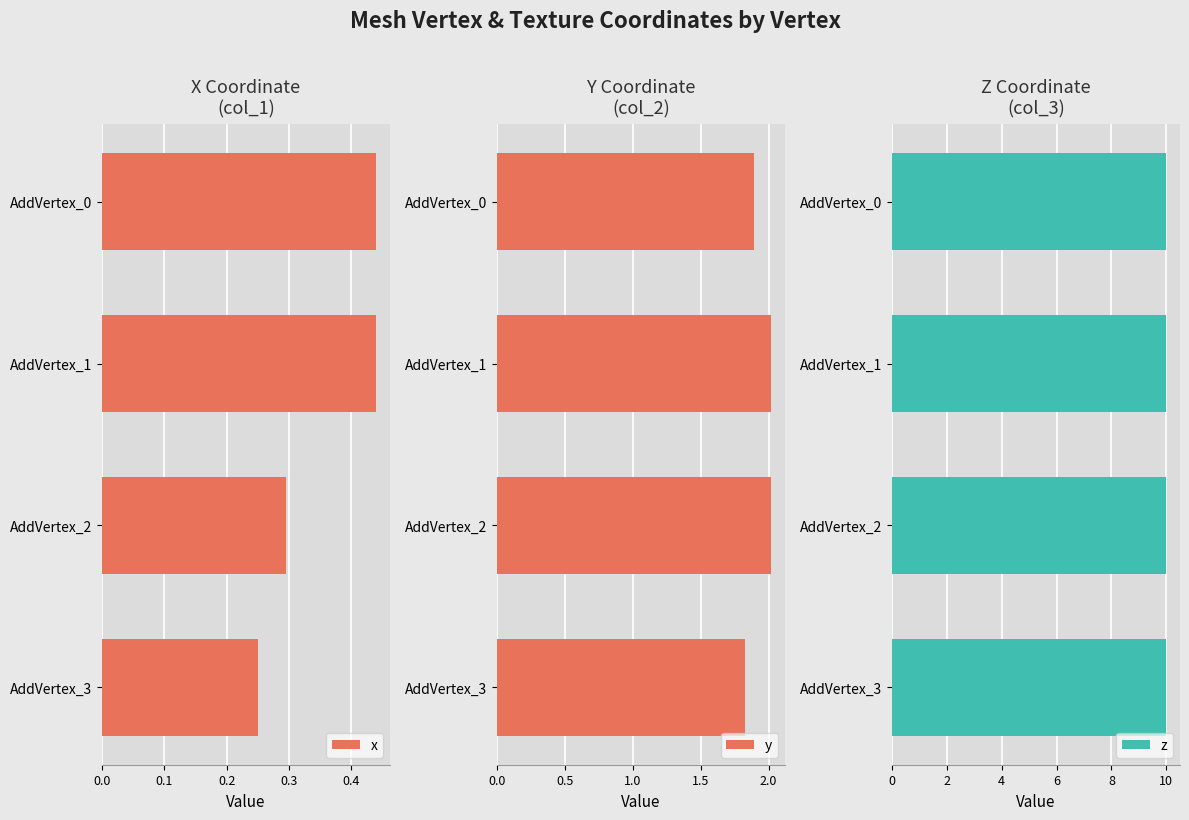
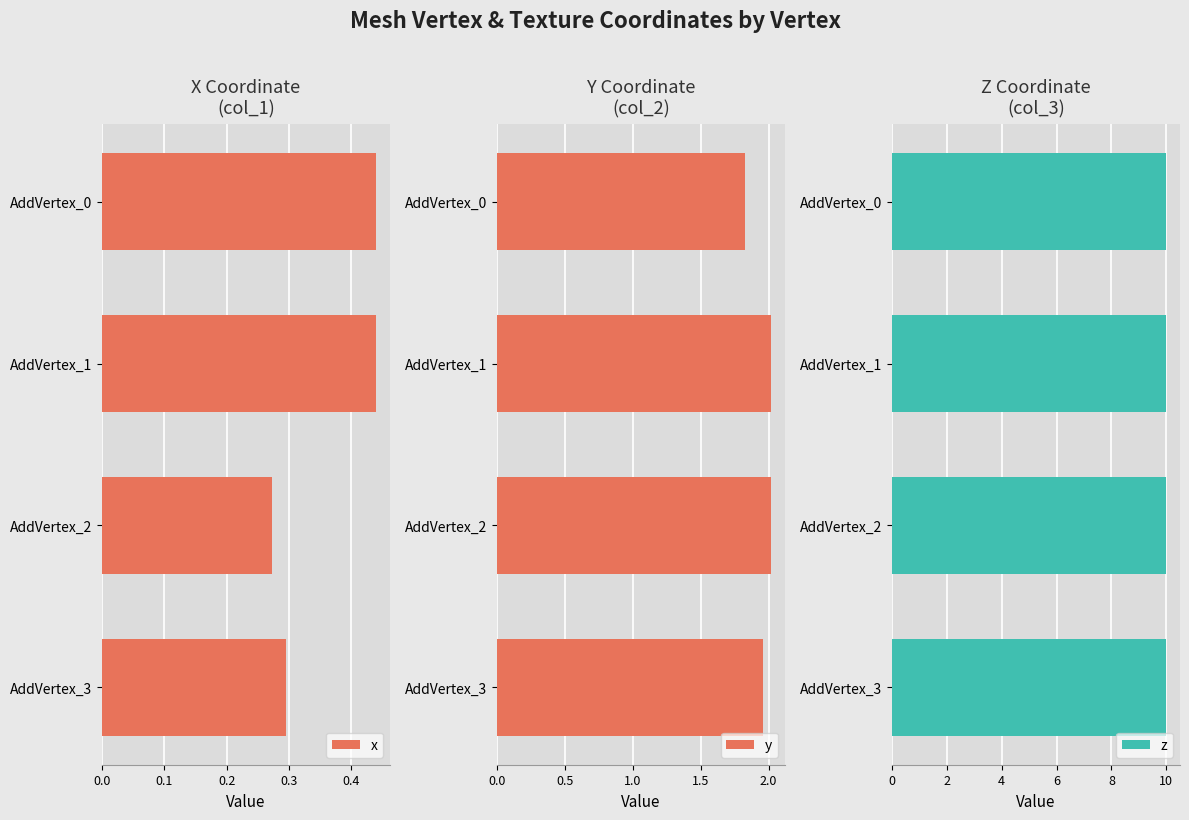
X Coordinate (col_1), AddVertex_2: 0.30 -> 0.27
X Coordinate (col_1), AddVertex_3: 0.25 -> 0.30
Y Coordinate (col_2), AddVertex_0: 1.89 -> 1.83
Y Coordinate (col_2), AddVertex_3: 1.83 -> 1.96
